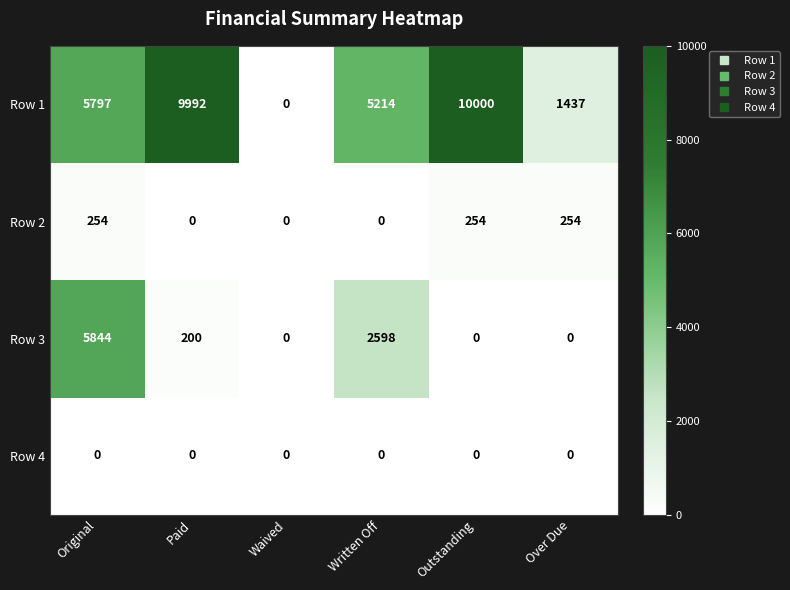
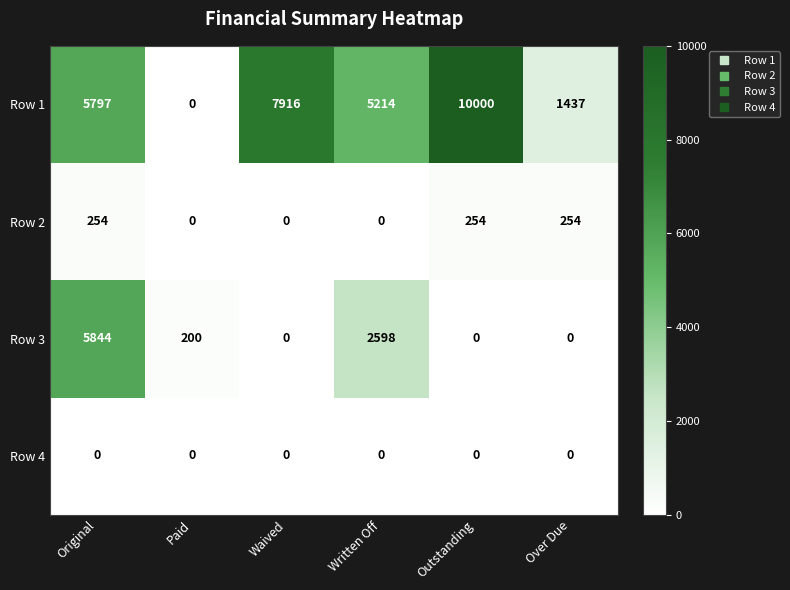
Row 1, Paid: 9992 -> 0
Row 1, Waived: 0 -> 7916
